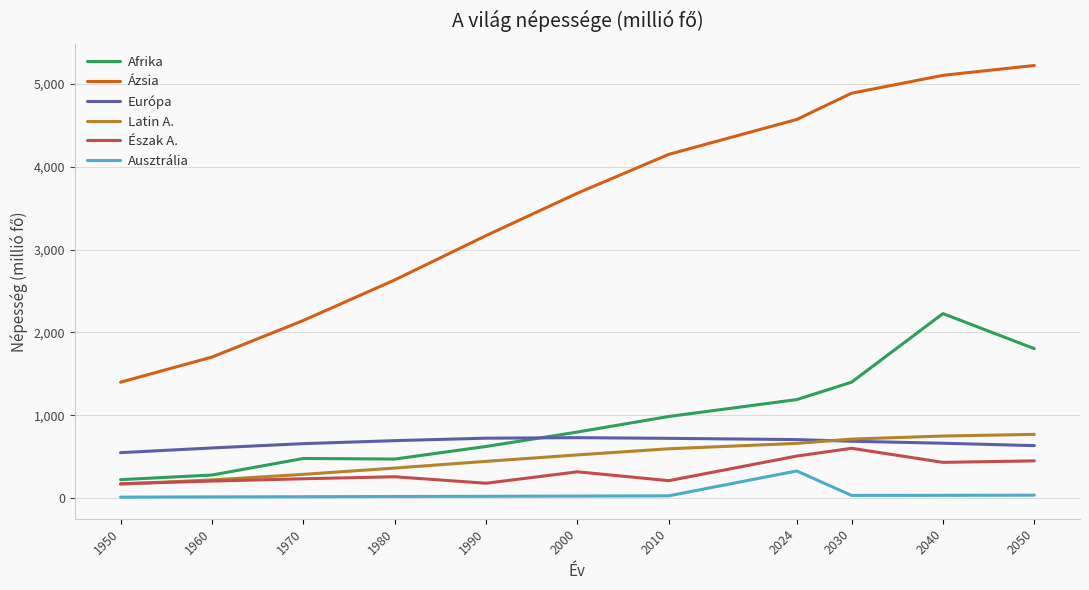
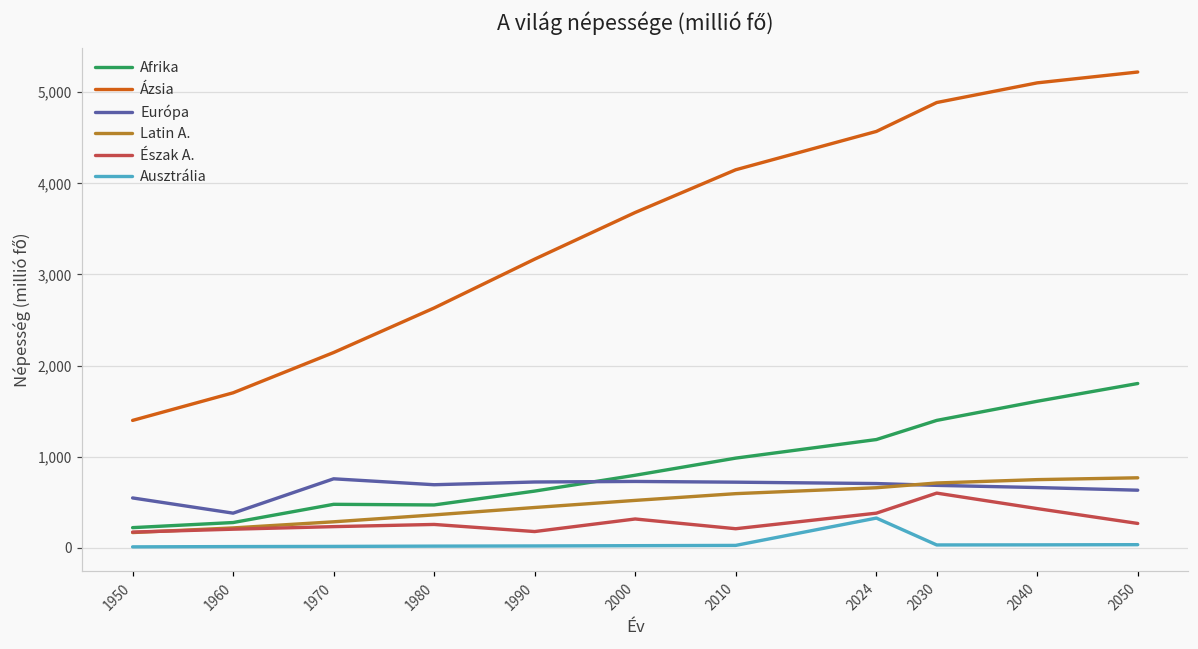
Európa, 1960: 600 -> 400
Európa, 1970: 700 -> 800
Észak A., 2024: 500 -> 400
Afrika, 2040: 2,200 -> 1,600
Észak A., 2050: 400 -> 300
